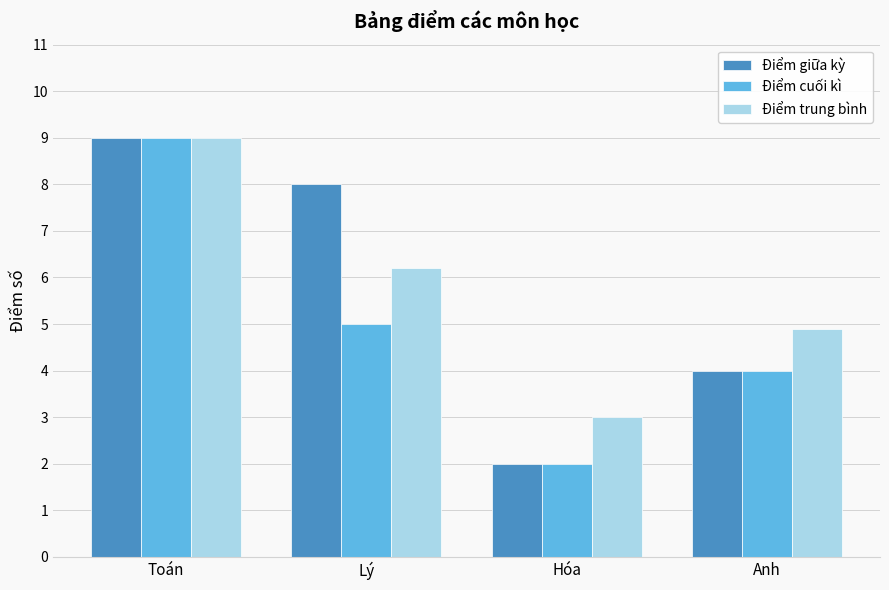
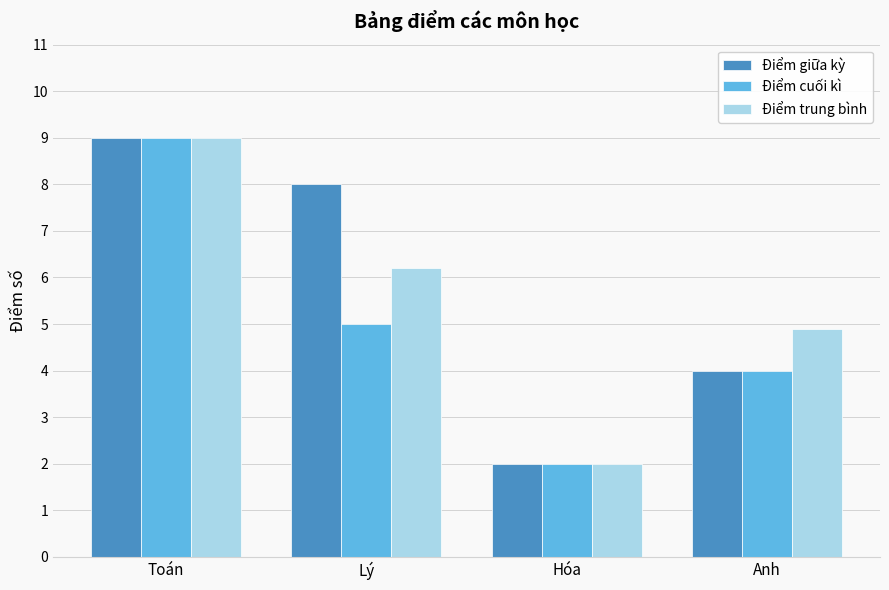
Điểm trung bình, Hóa: 3 -> 2
